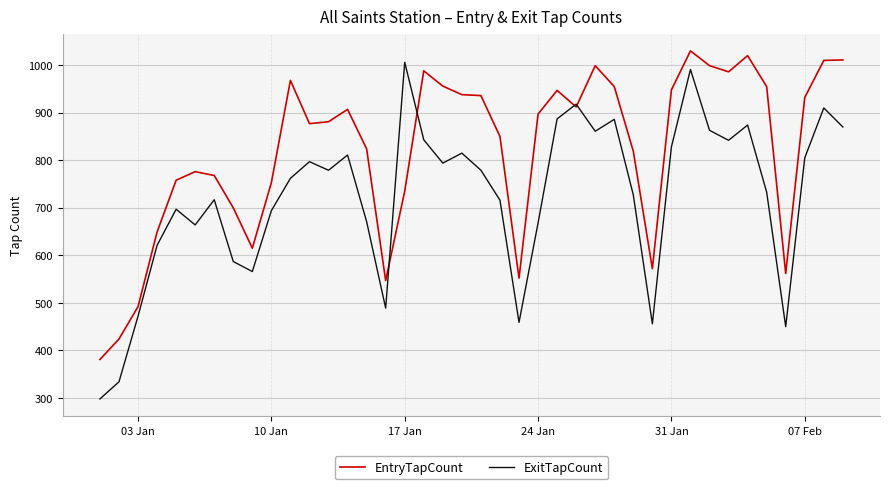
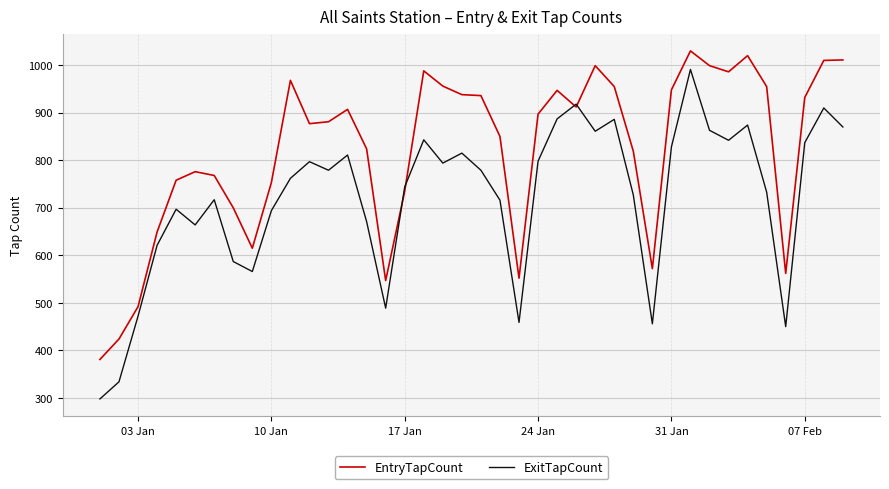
ExitTapCount, 17 Jan: 1010 -> 740
ExitTapCount, 24 Jan: 670 -> 800
ExitTapCount, 07 Feb: 810 -> 840
